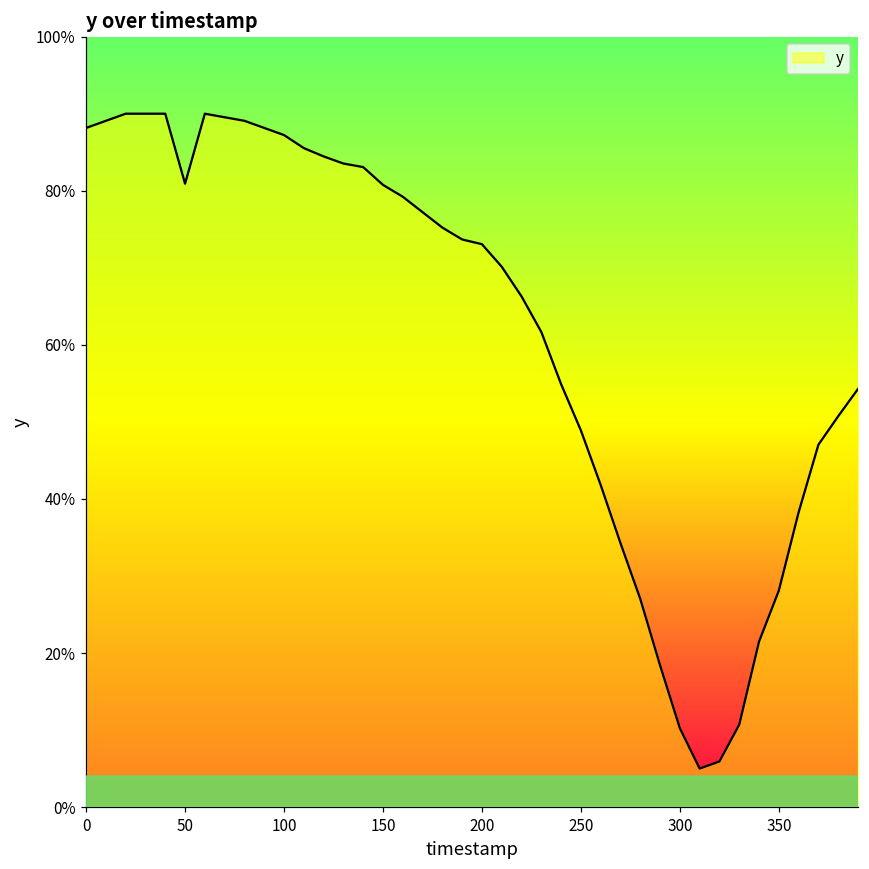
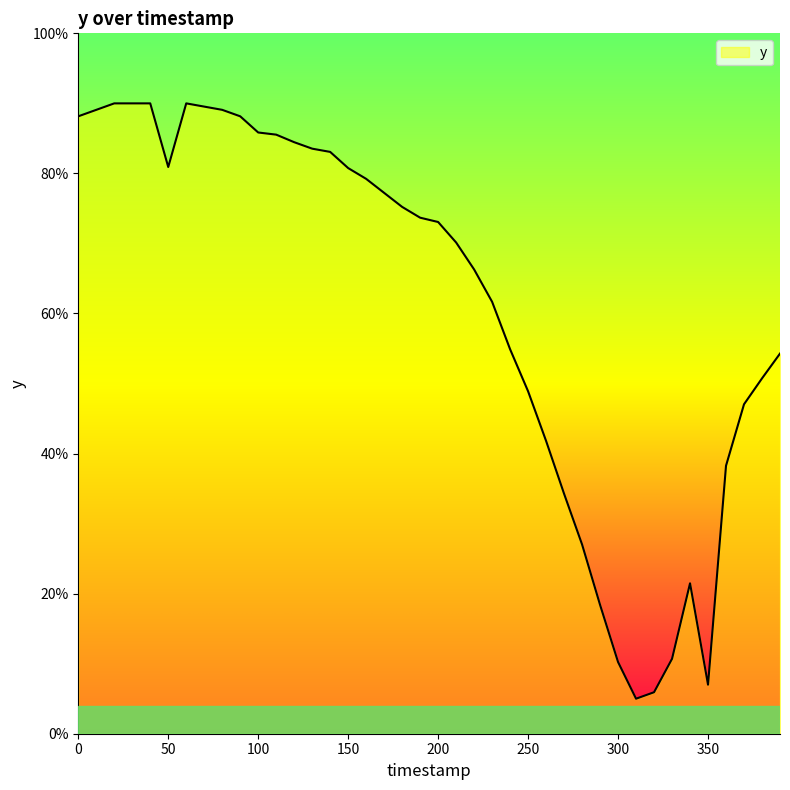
100: 87% -> 86%
350: 28% -> 7%
